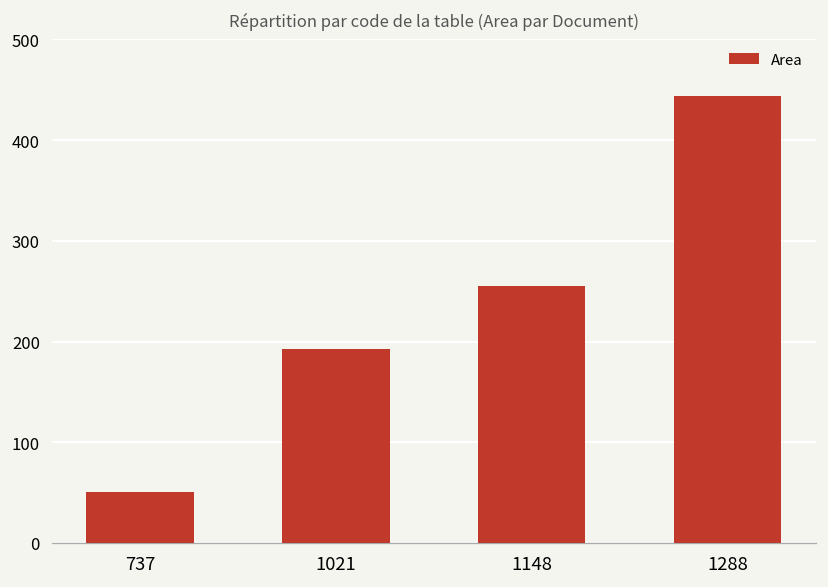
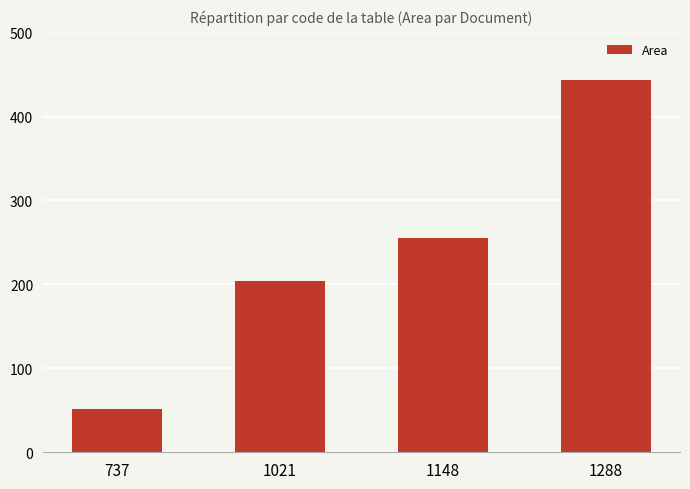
1021: 190 -> 200
